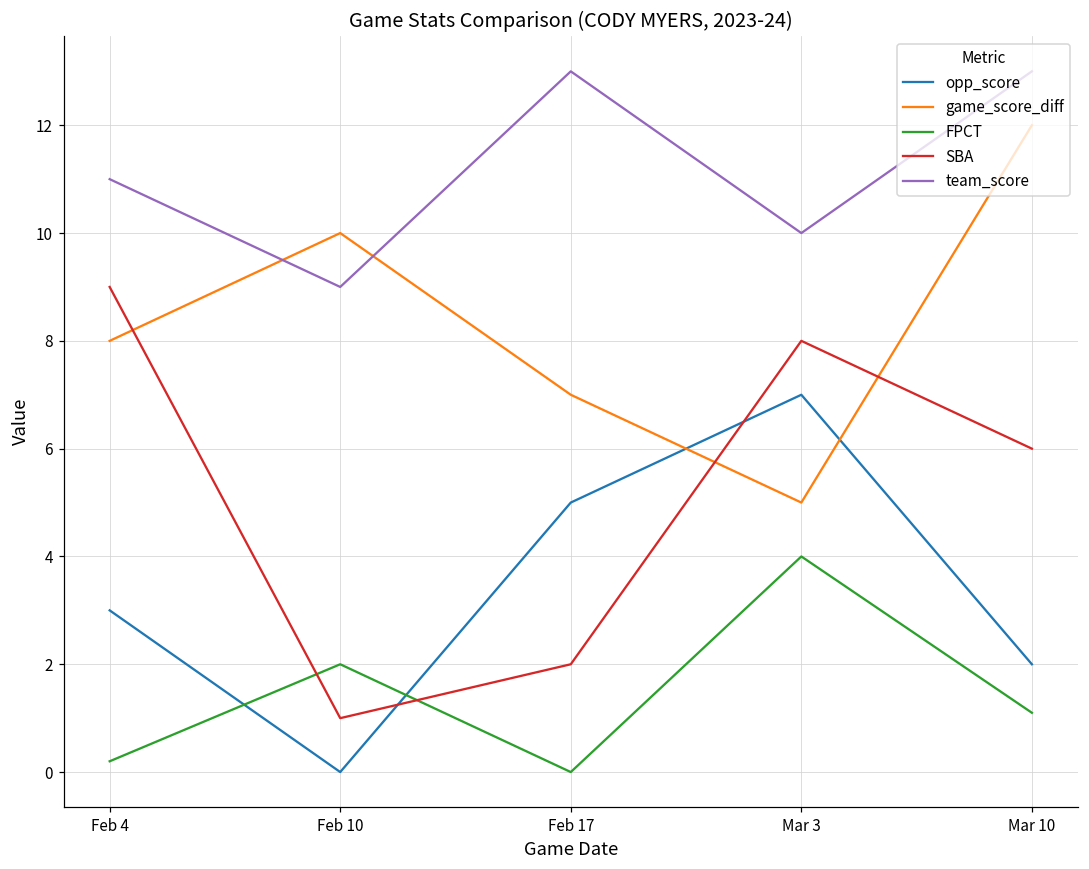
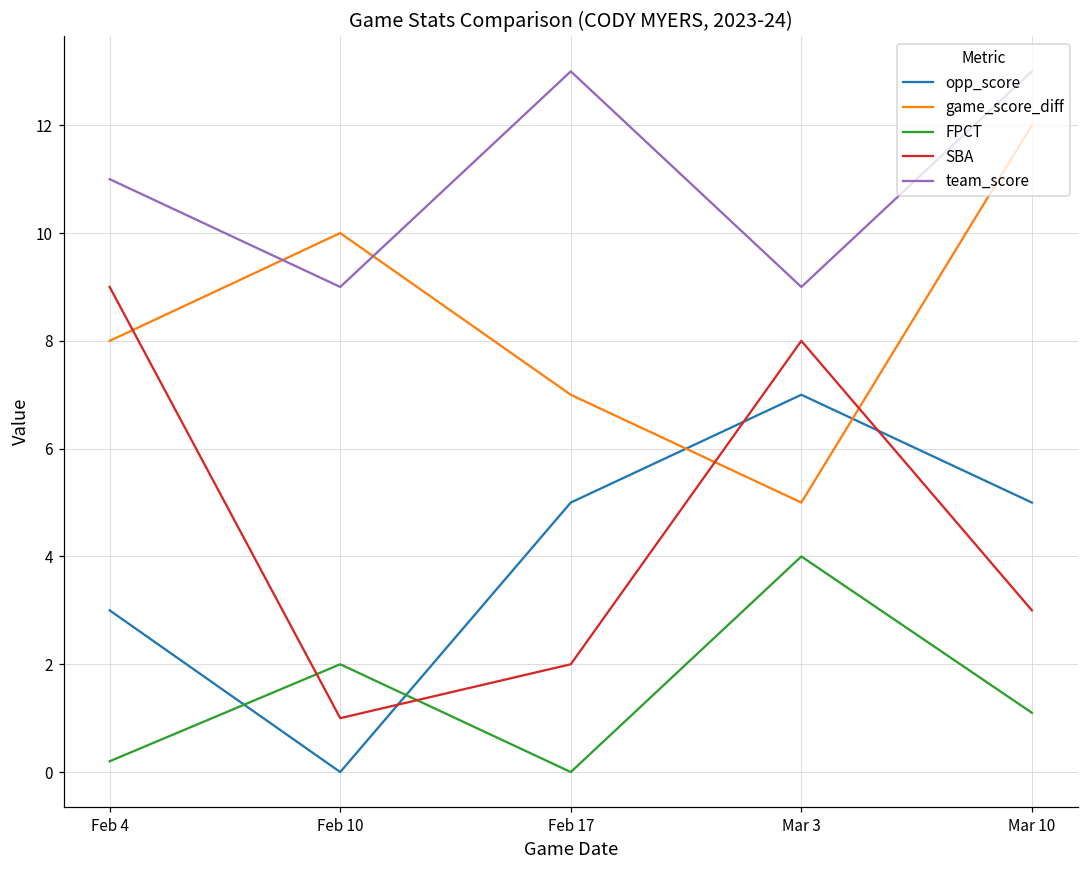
team_score, Mar 3: 10 -> 9
opp_score, Mar 10: 2 -> 5
SBA, Mar 10: 6 -> 3
